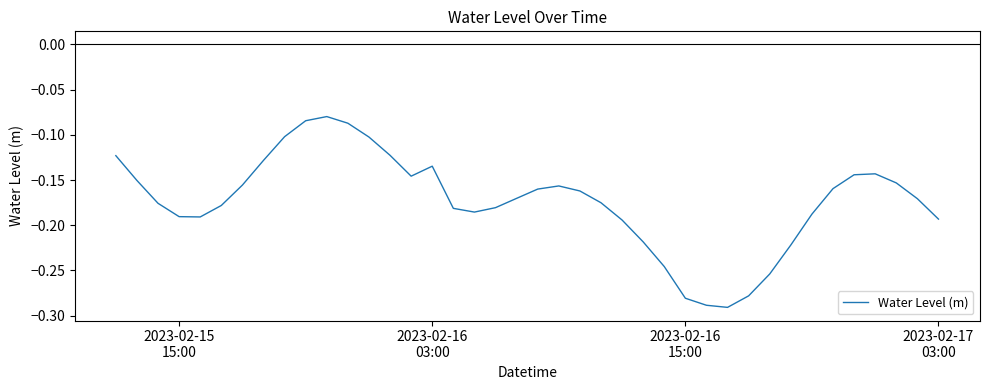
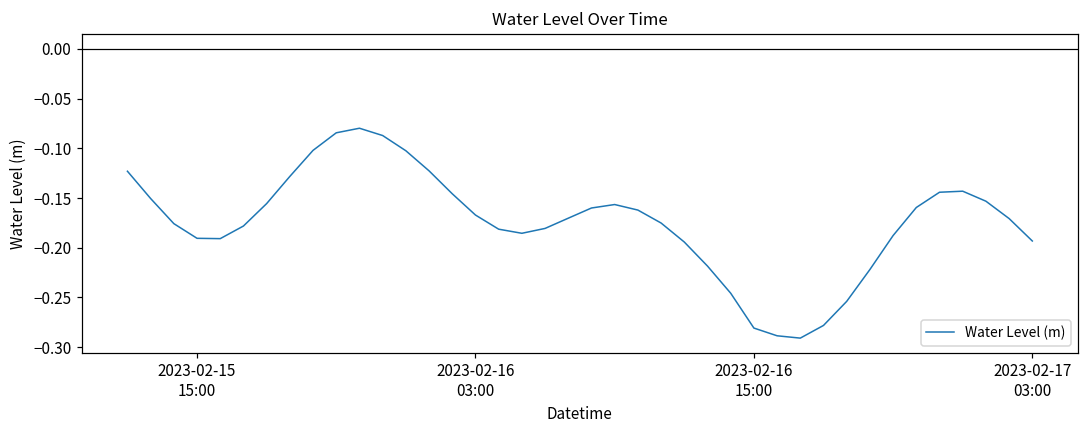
2023-02-16 03:00: -0.13 -> -0.17
